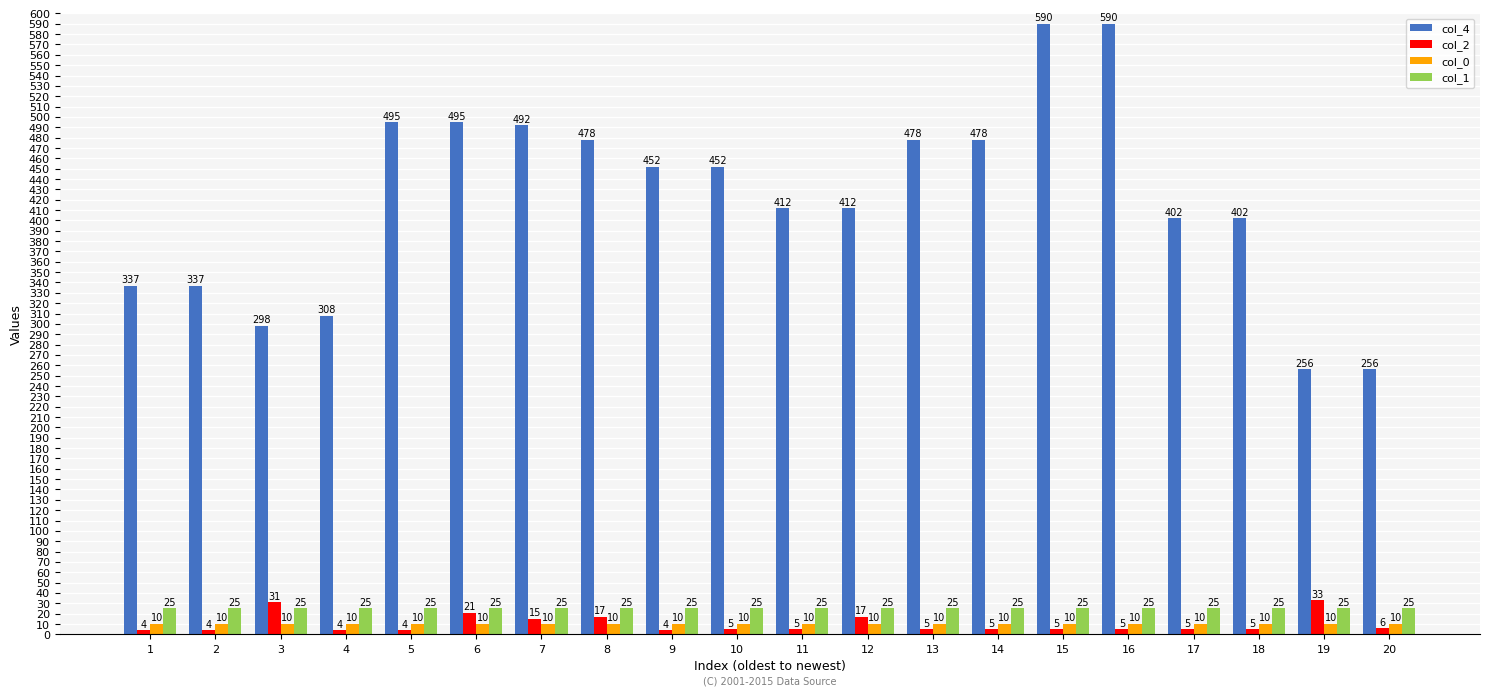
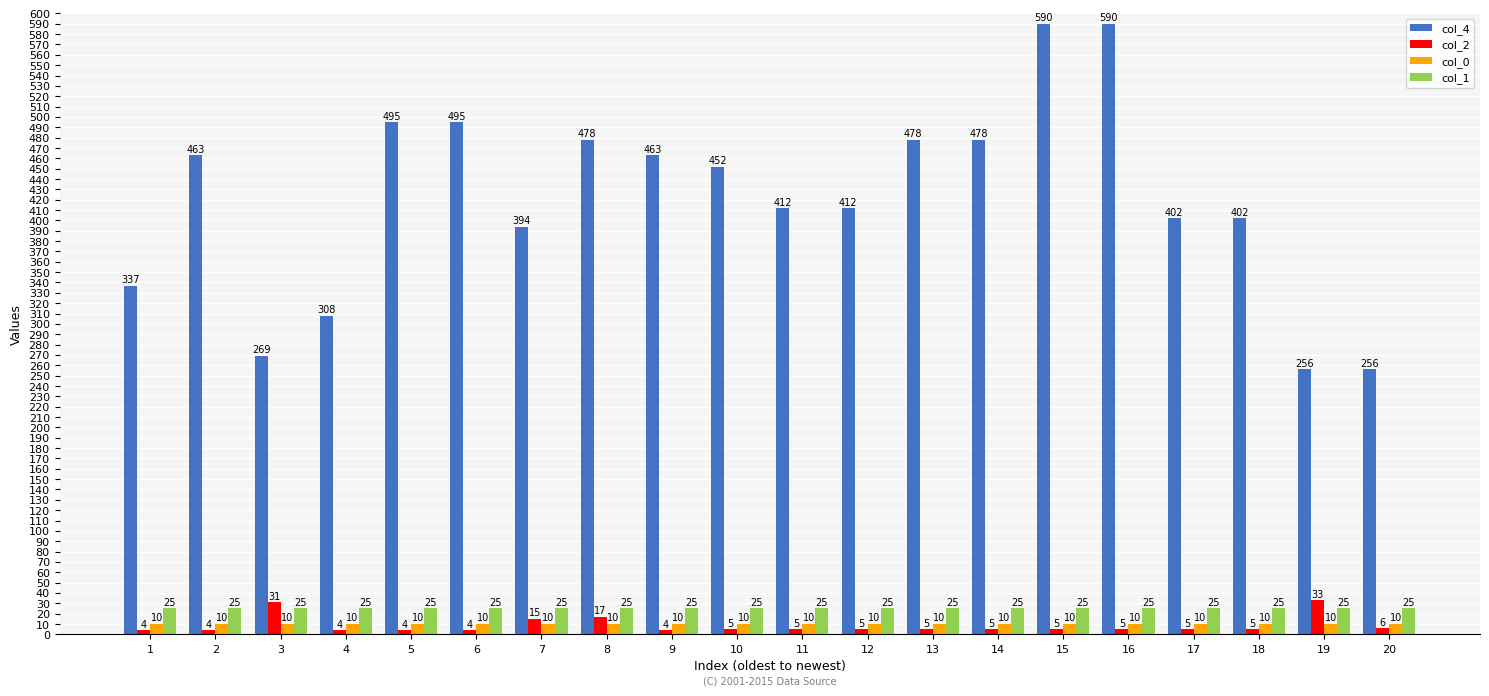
col_4, 2: 337 -> 463
col_4, 3: 298 -> 269
col_2, 6: 21 -> 4
col_4, 7: 492 -> 394
col_4, 9: 452 -> 463
col_2, 12: 17 -> 5
